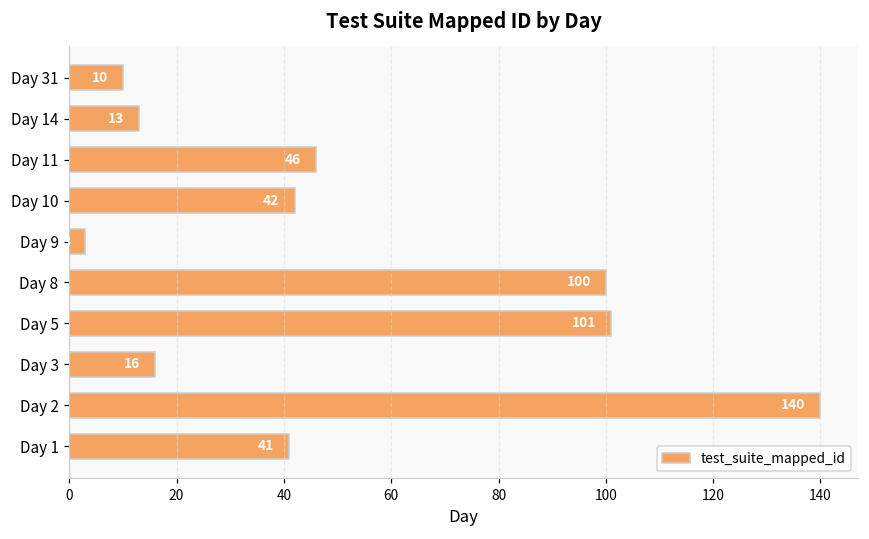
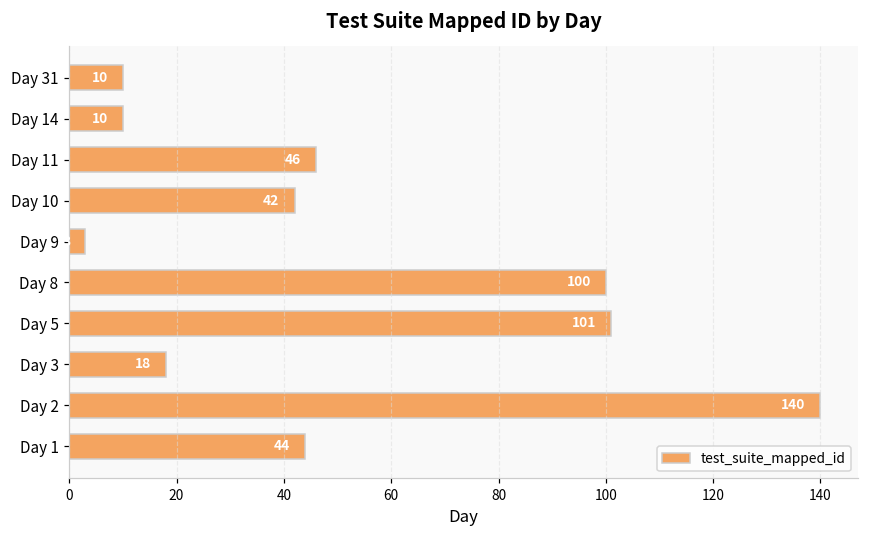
Day 14: 13 -> 10
Day 3: 16 -> 18
Day 1: 41 -> 44
